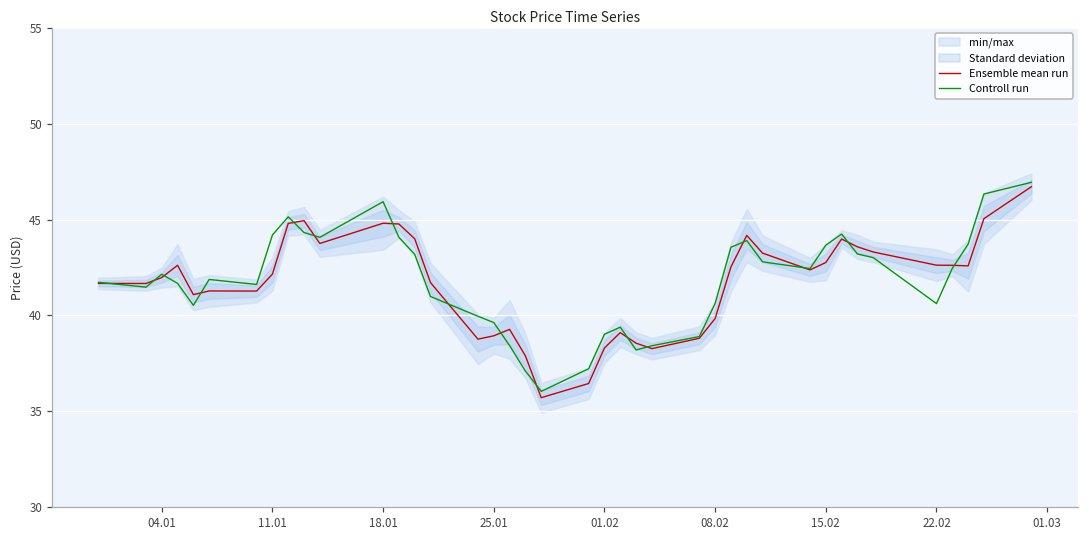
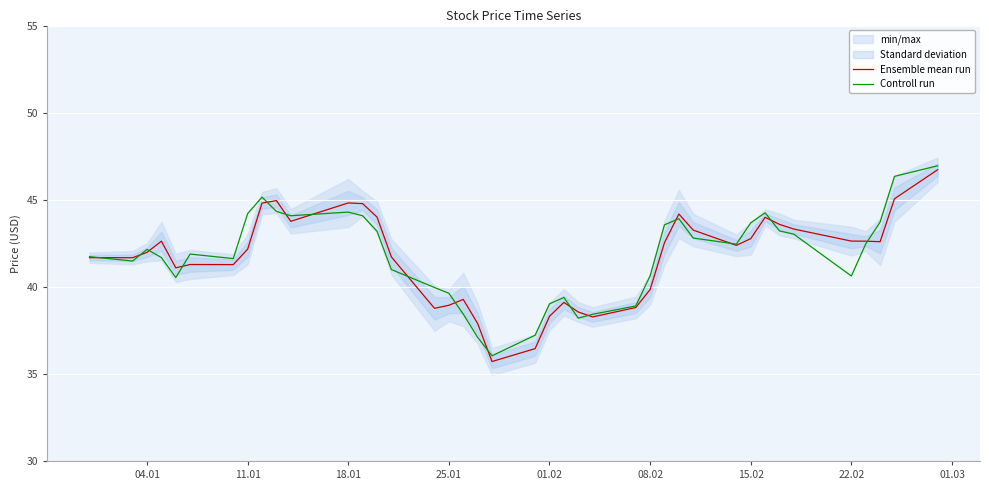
Controll run, 18.01: 45.9 -> 44.3
